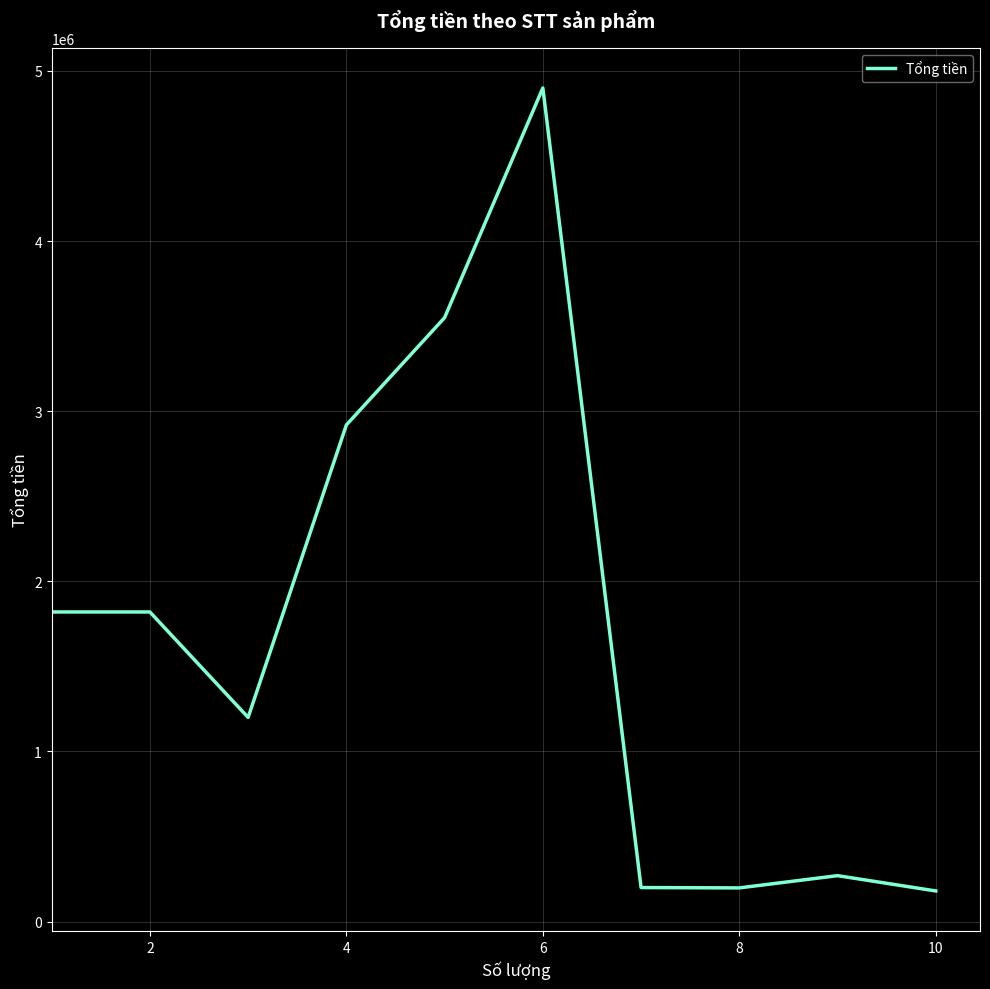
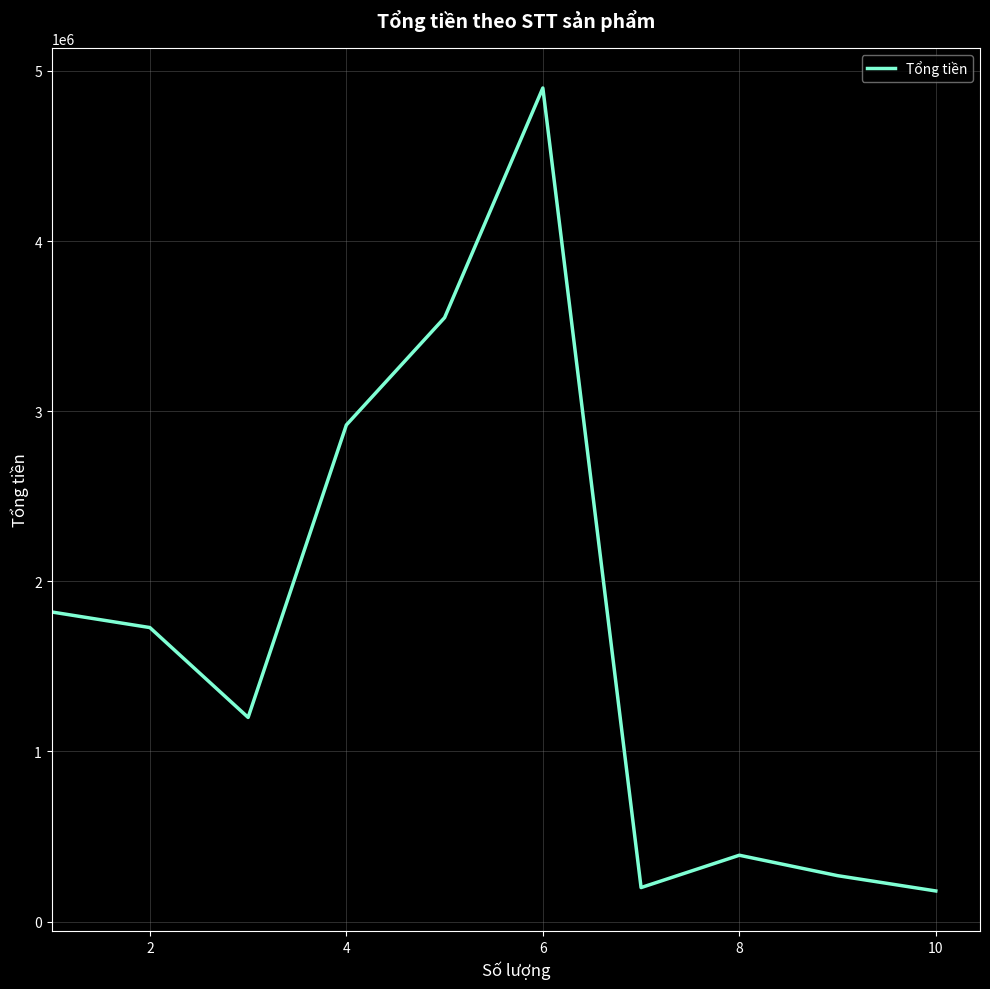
2: 1820000 -> 1730000
8: 200000 -> 390000
